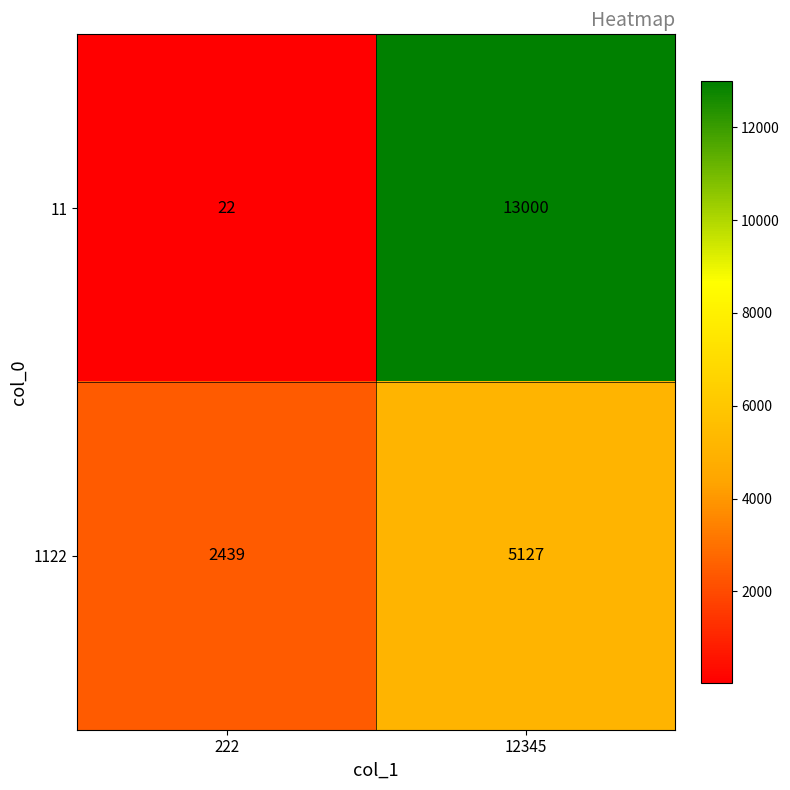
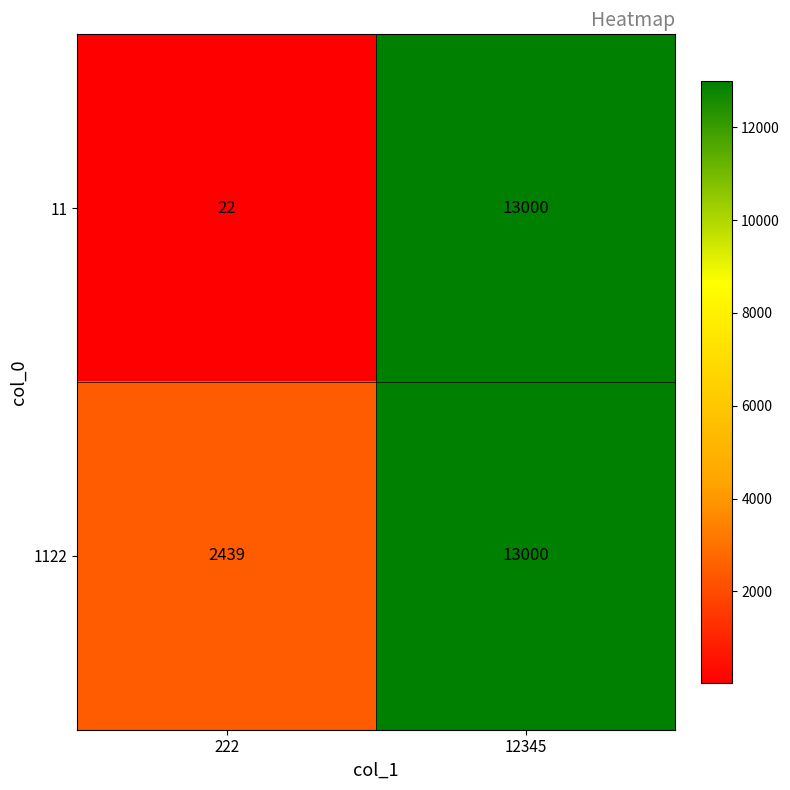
1122, 12345: 5127 -> 13000
